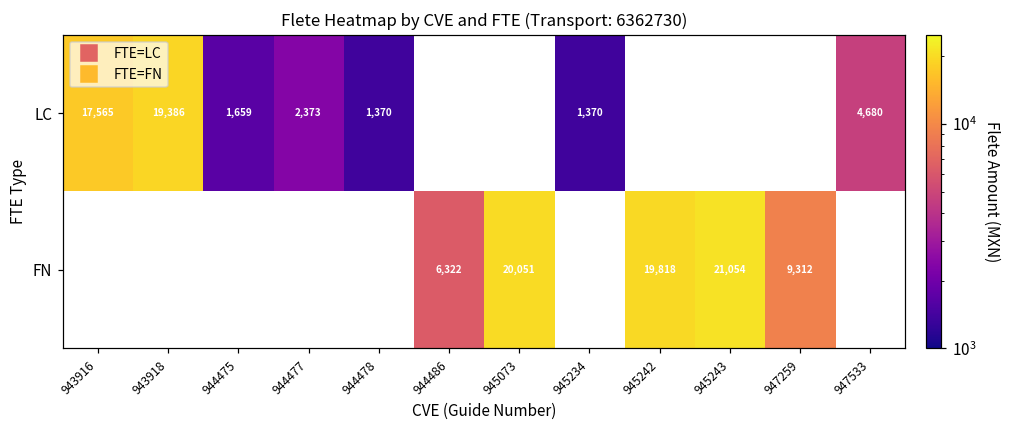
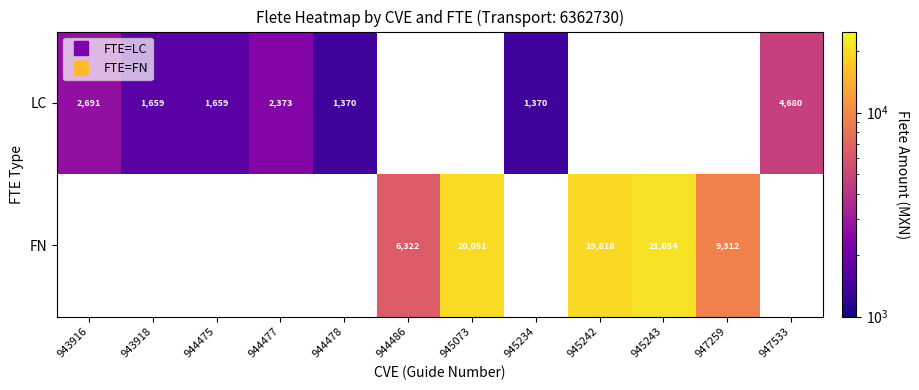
LC, 943916: 17,565 -> 2,691
LC, 943918: 19,386 -> 1,659
